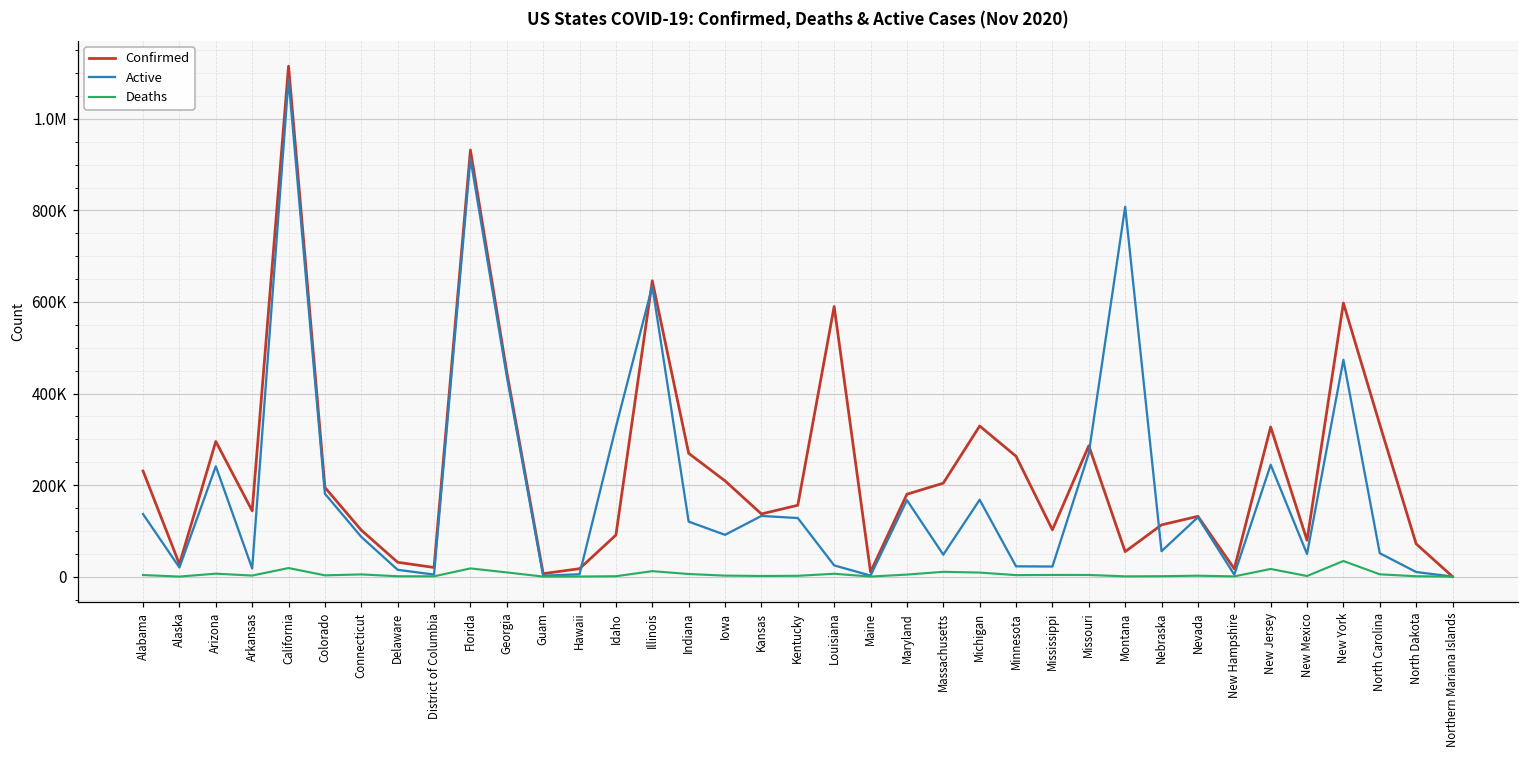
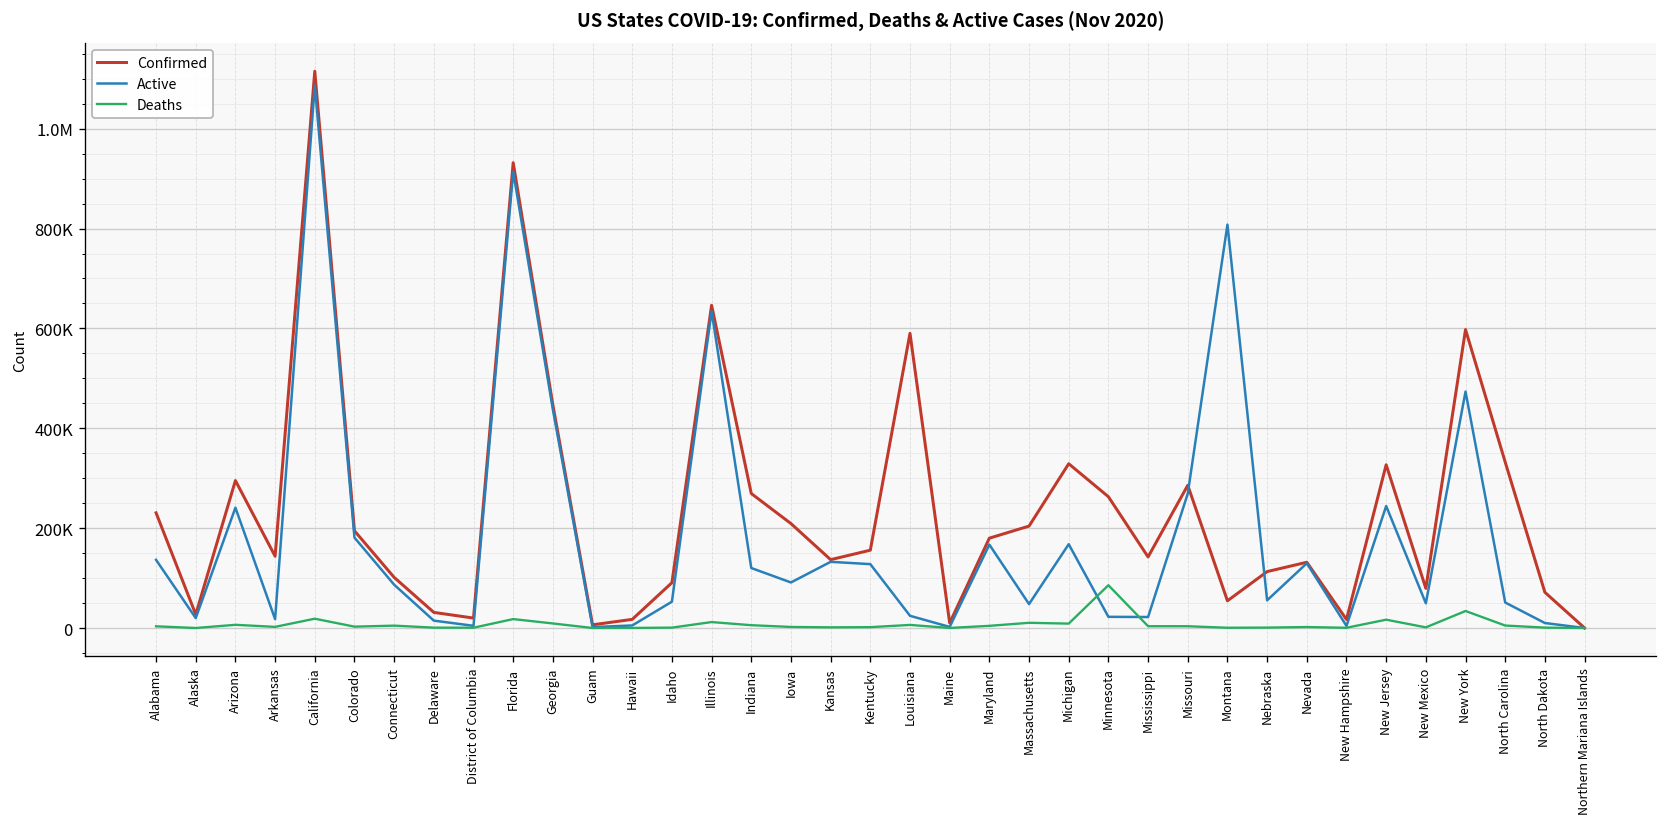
Active, Idaho: 330000 -> 50000
Deaths, Minnesota: 0 -> 90000
Confirmed, Mississippi: 100000 -> 140000
